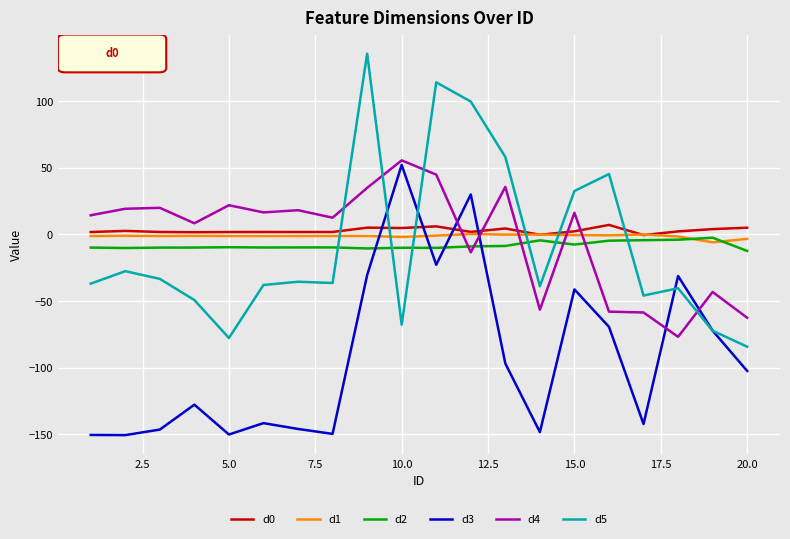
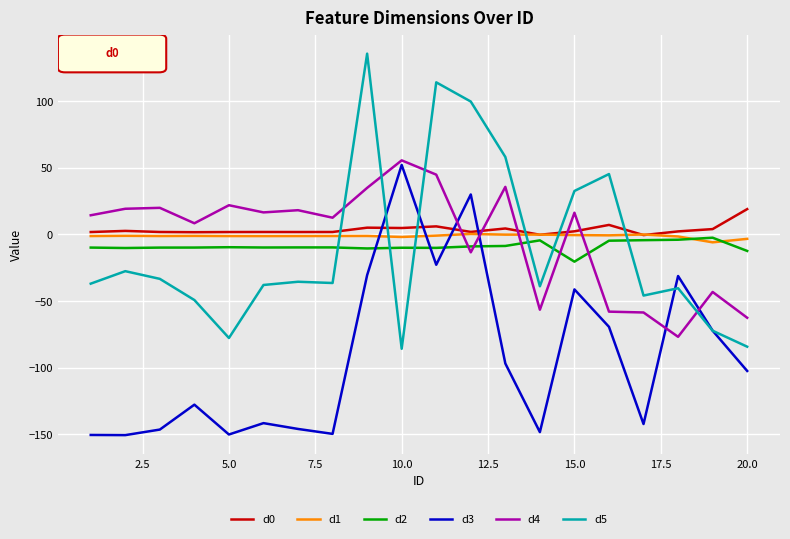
d5, 10.0: -68 -> -86
d2, 15.0: -8 -> -20
d0, 20.0: 5 -> 19
